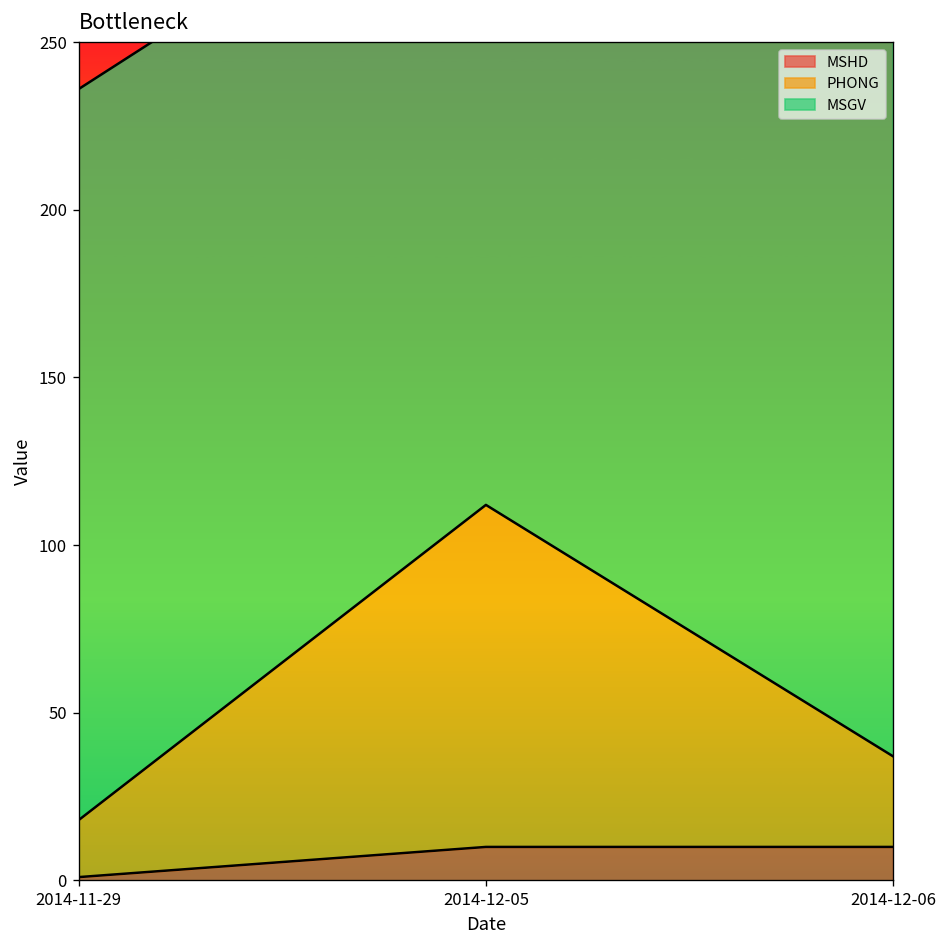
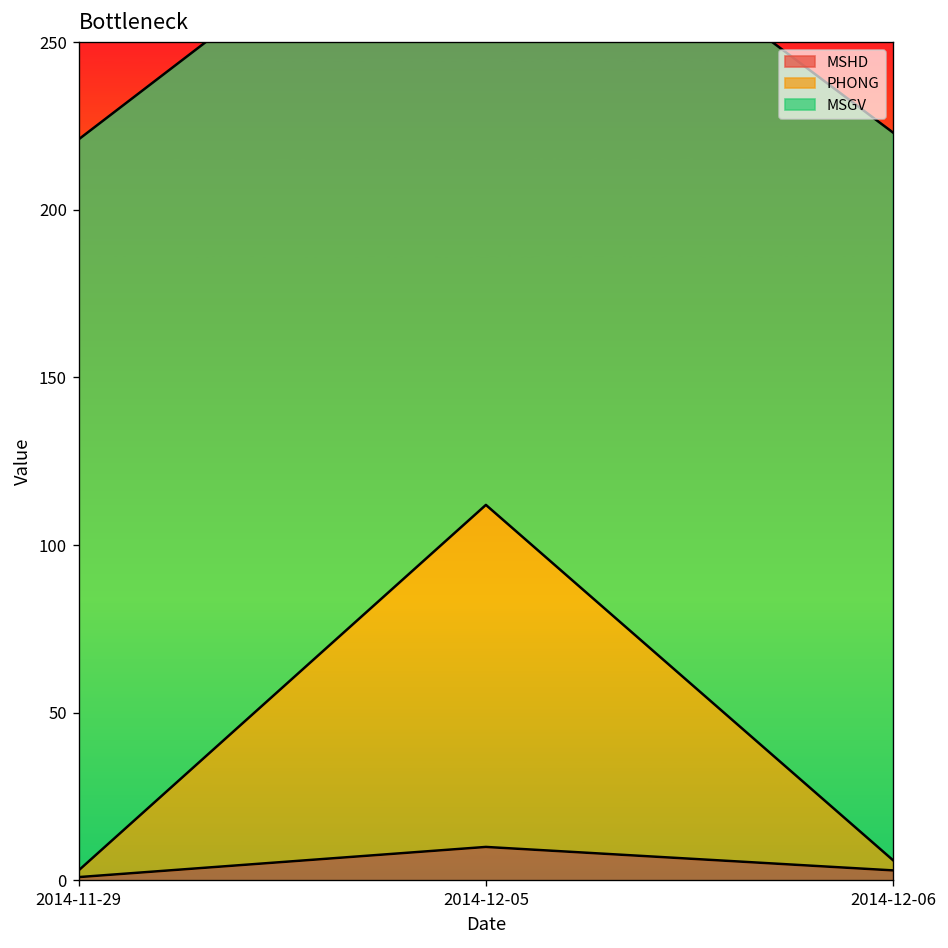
PHONG, 2014-11-29: 17 -> 2
MSHD, 2014-12-06: 10 -> 3
PHONG, 2014-12-06: 27 -> 3
